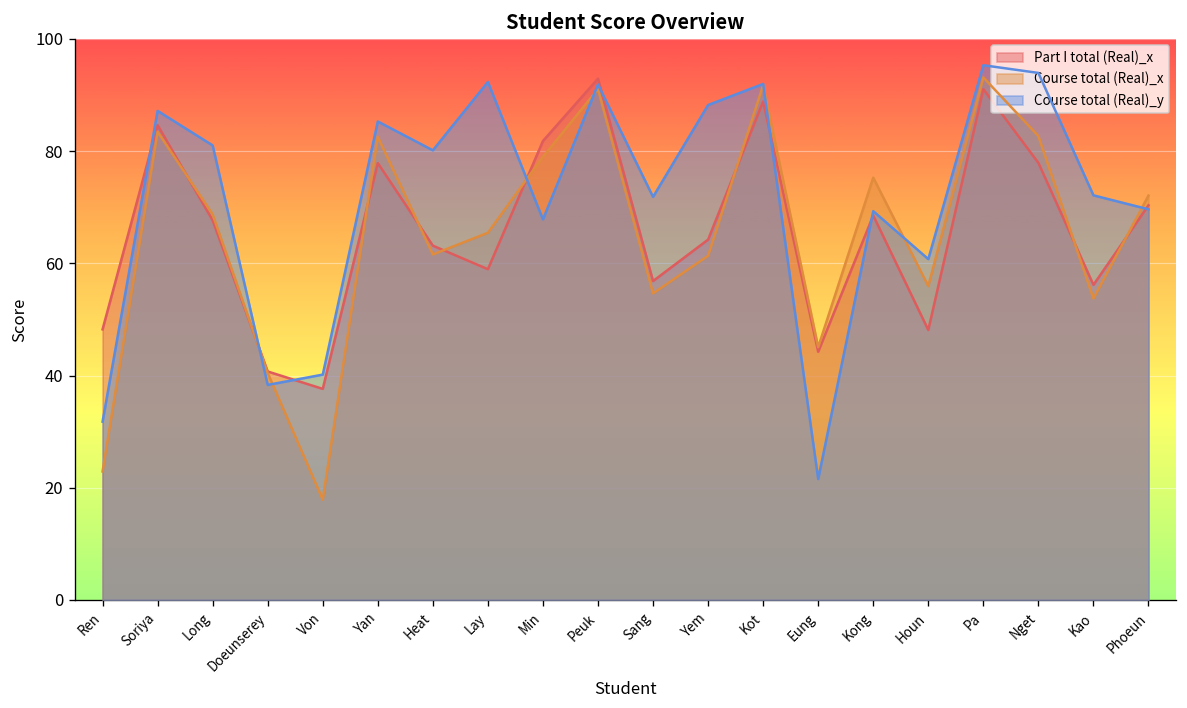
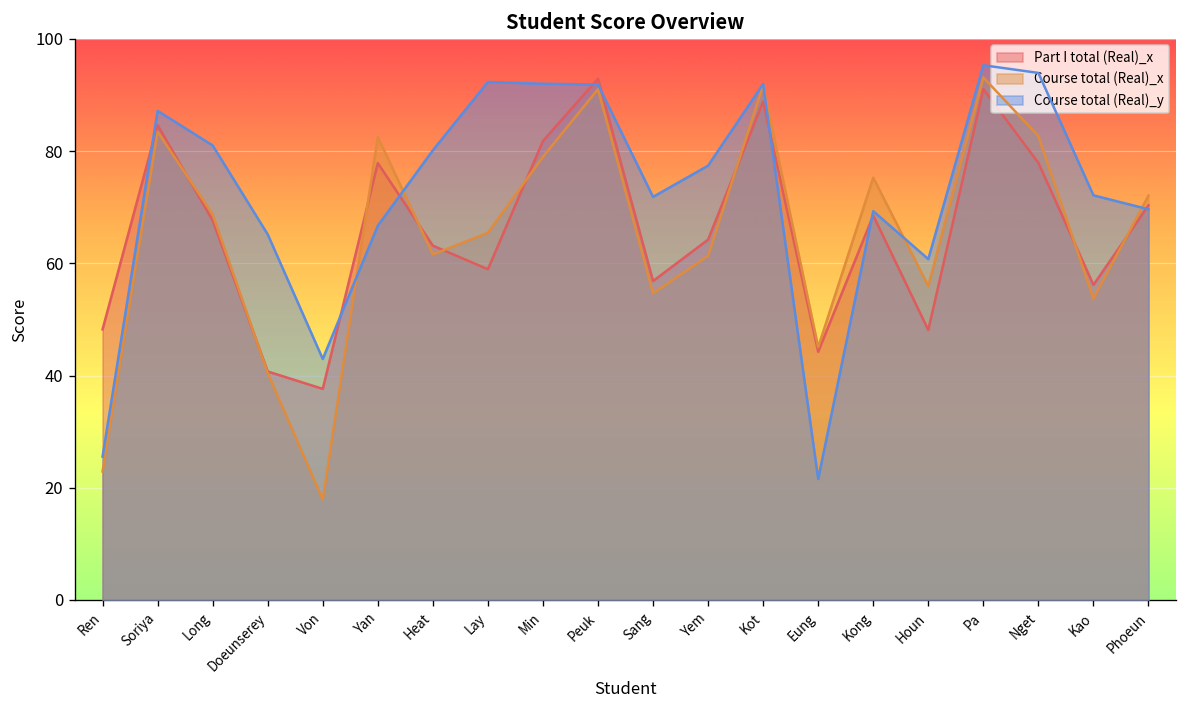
Course total (Real)_y, Ren: 32 -> 26
Course total (Real)_y, Doeunserey: 38 -> 65
Course total (Real)_y, Von: 40 -> 43
Course total (Real)_y, Yan: 85 -> 67
Course total (Real)_y, Min: 68 -> 92
Course total (Real)_y, Yem: 88 -> 77
